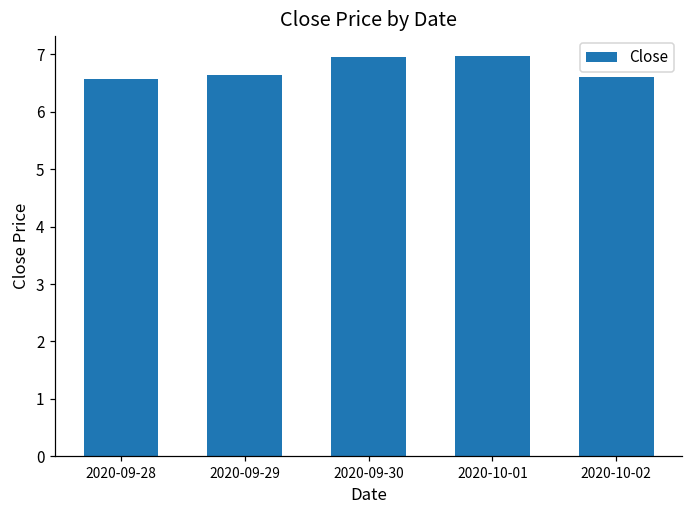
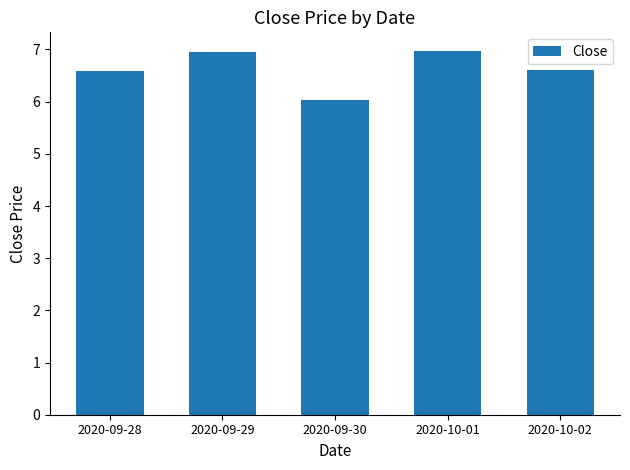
2020-09-29: 6.6 -> 7.0
2020-09-30: 7.0 -> 6.0
